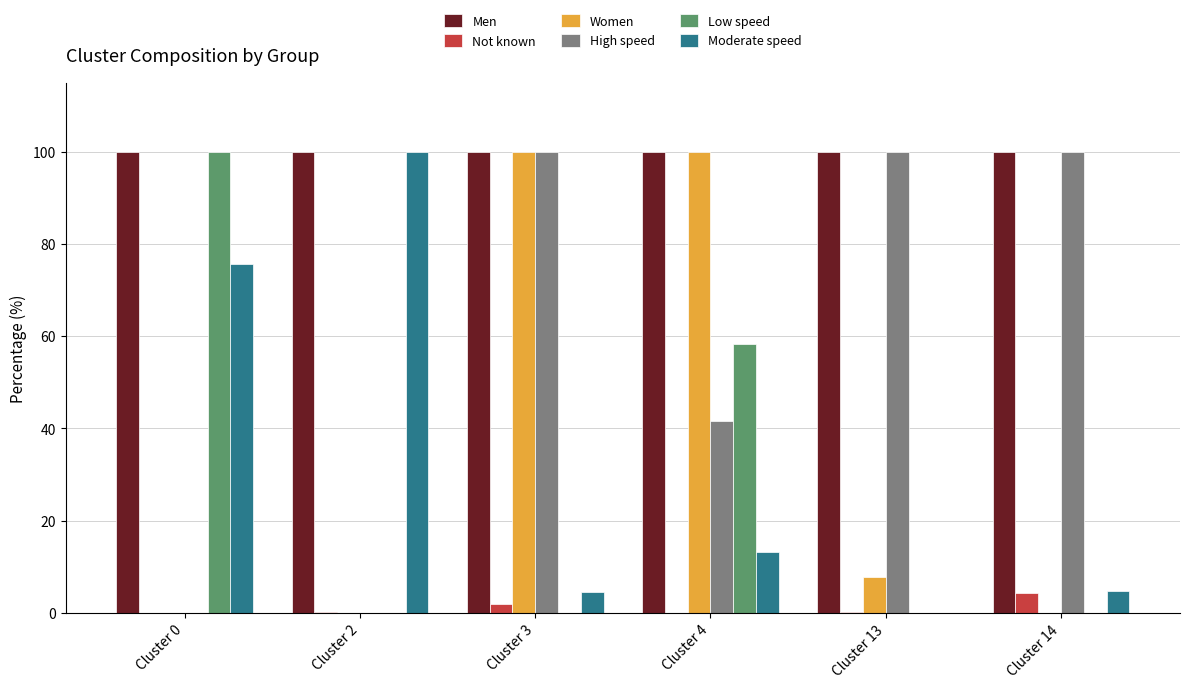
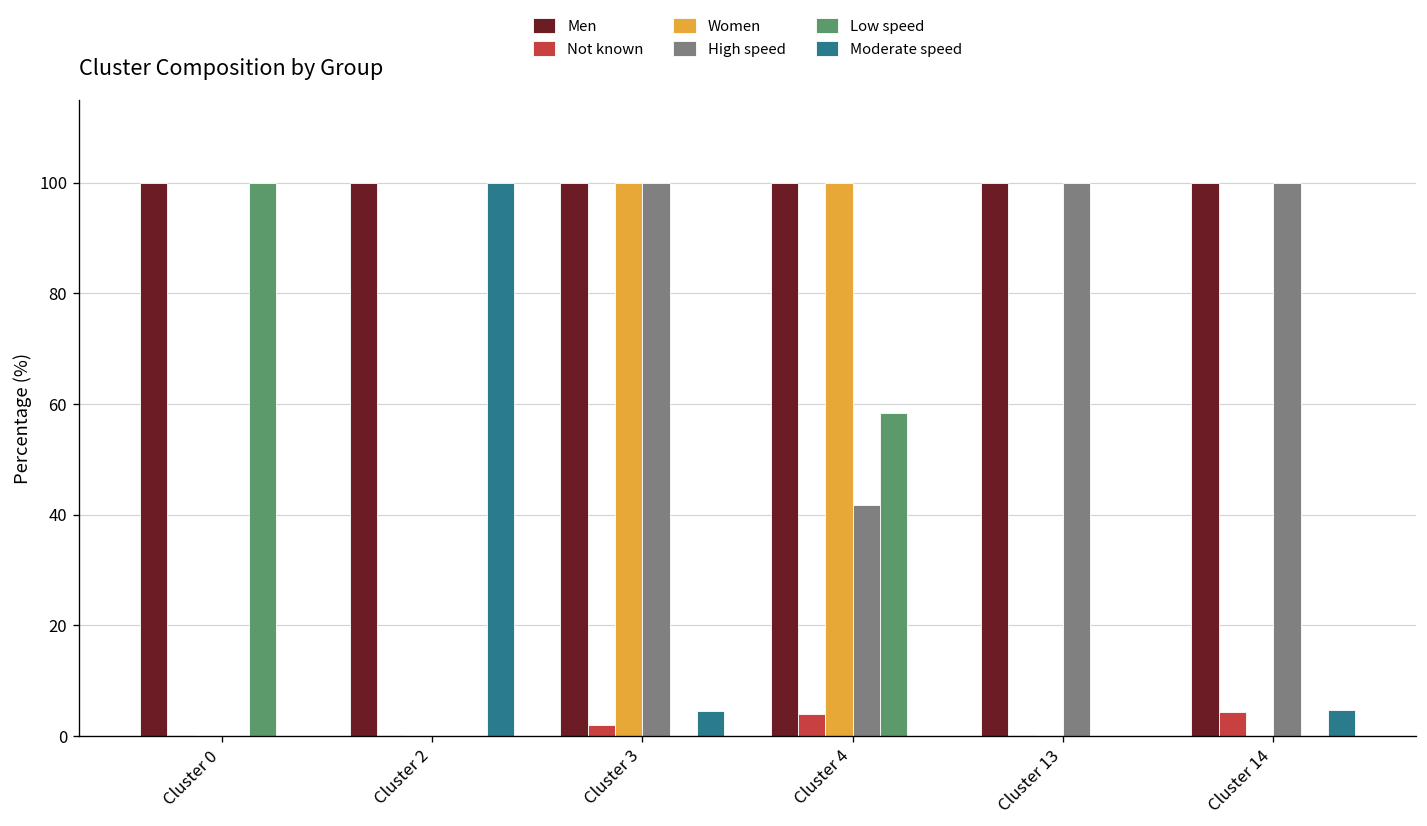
Moderate speed, Cluster 0: 76 -> 0
Not known, Cluster 4: 0 -> 4
Moderate speed, Cluster 4: 13 -> 0
Women, Cluster 13: 8 -> 0
